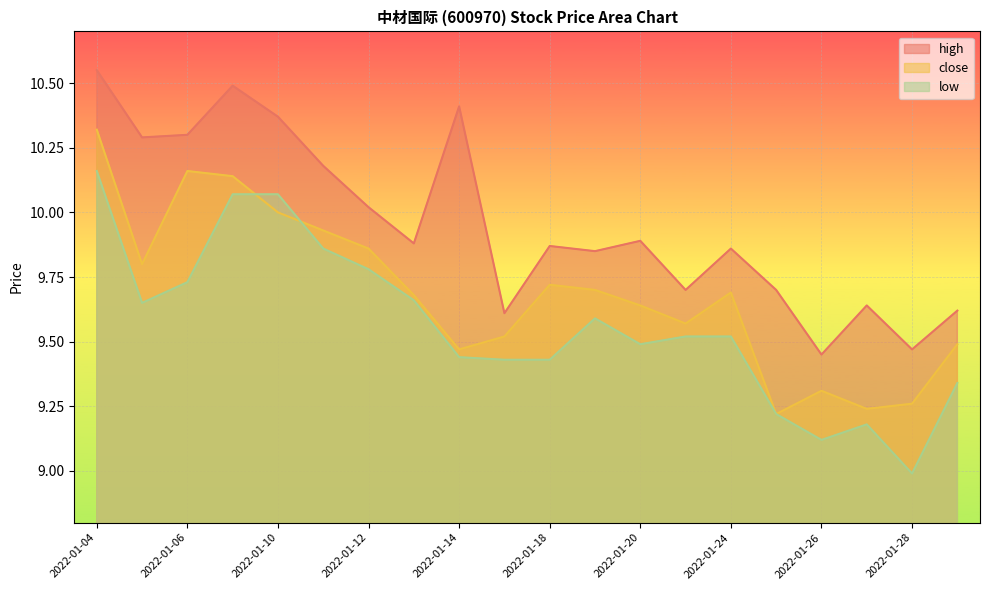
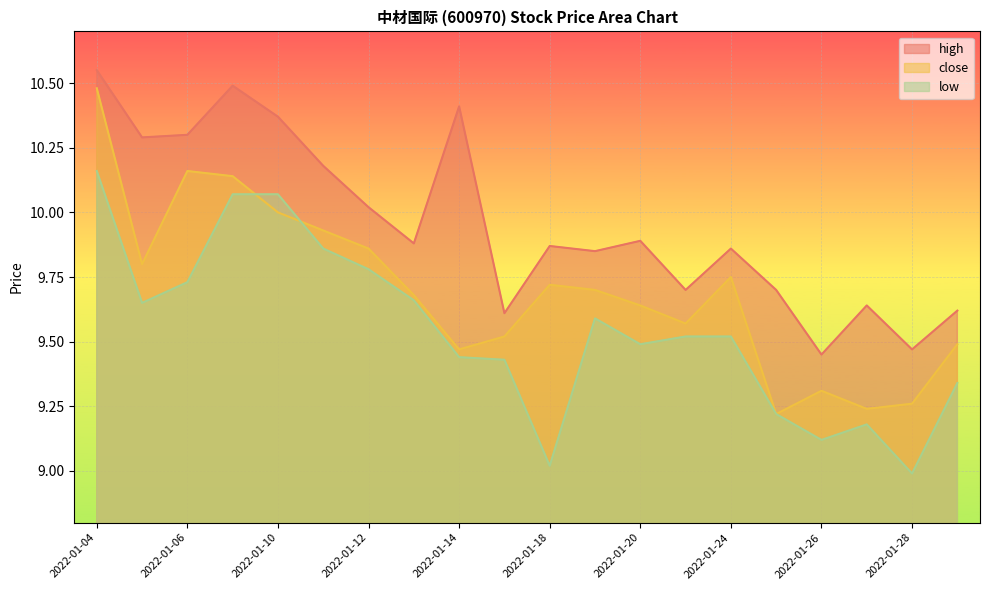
close, 2022-01-04: 10.32 -> 10.48
low, 2022-01-18: 9.43 -> 9.02
close, 2022-01-24: 9.69 -> 9.75
